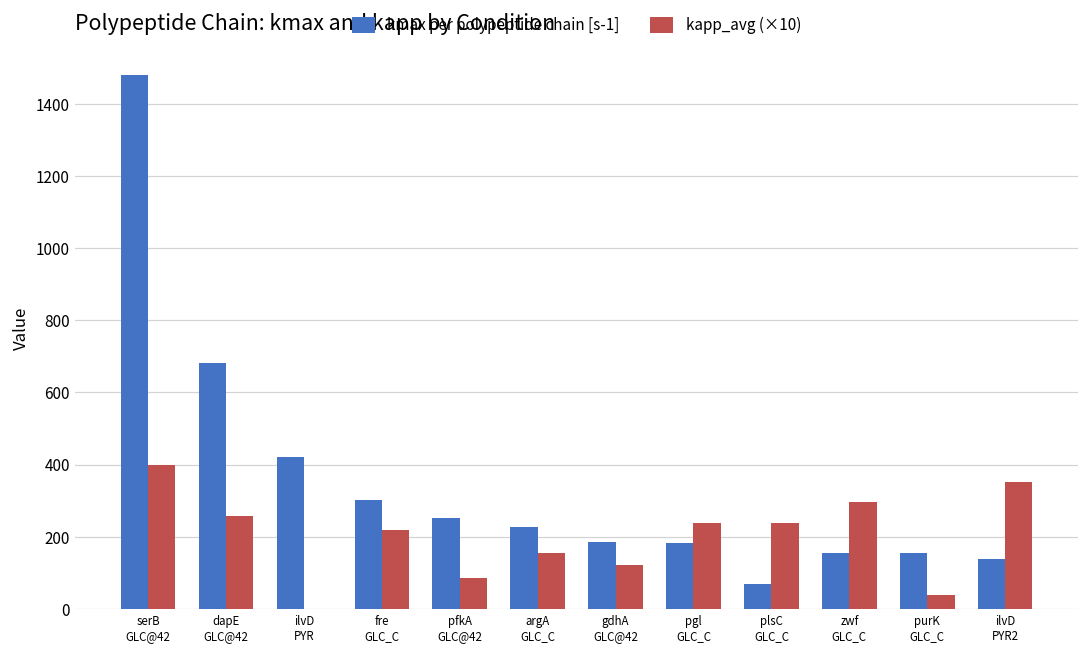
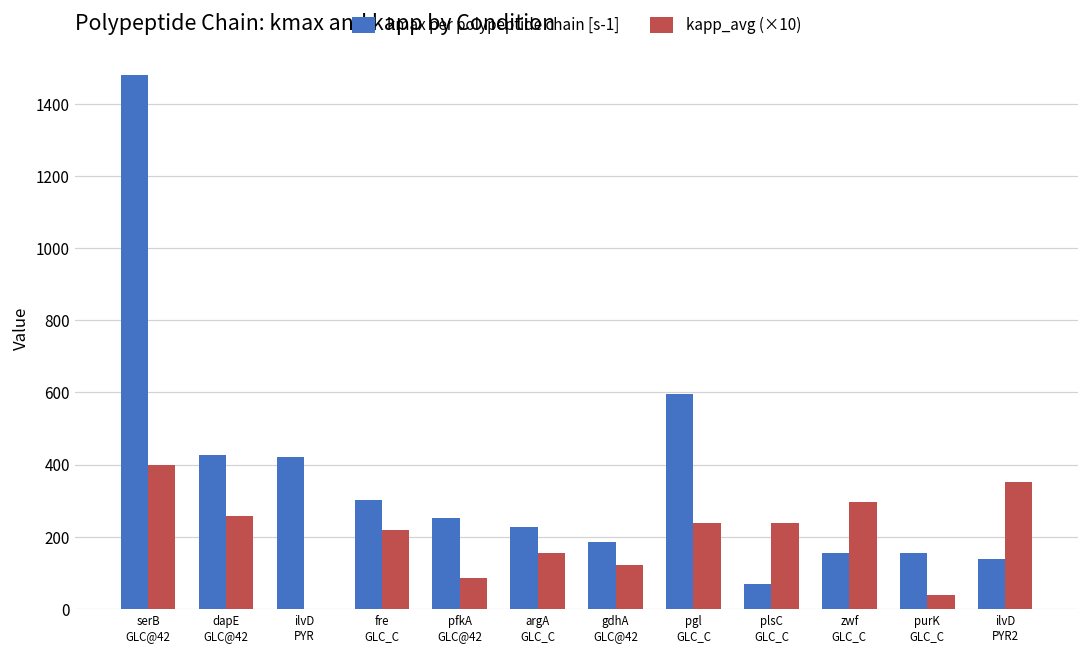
kmax per polypeptide chain [s-1], dapE GLC@42: 680 -> 430
kmax per polypeptide chain [s-1], pgl GLC_C: 180 -> 600
